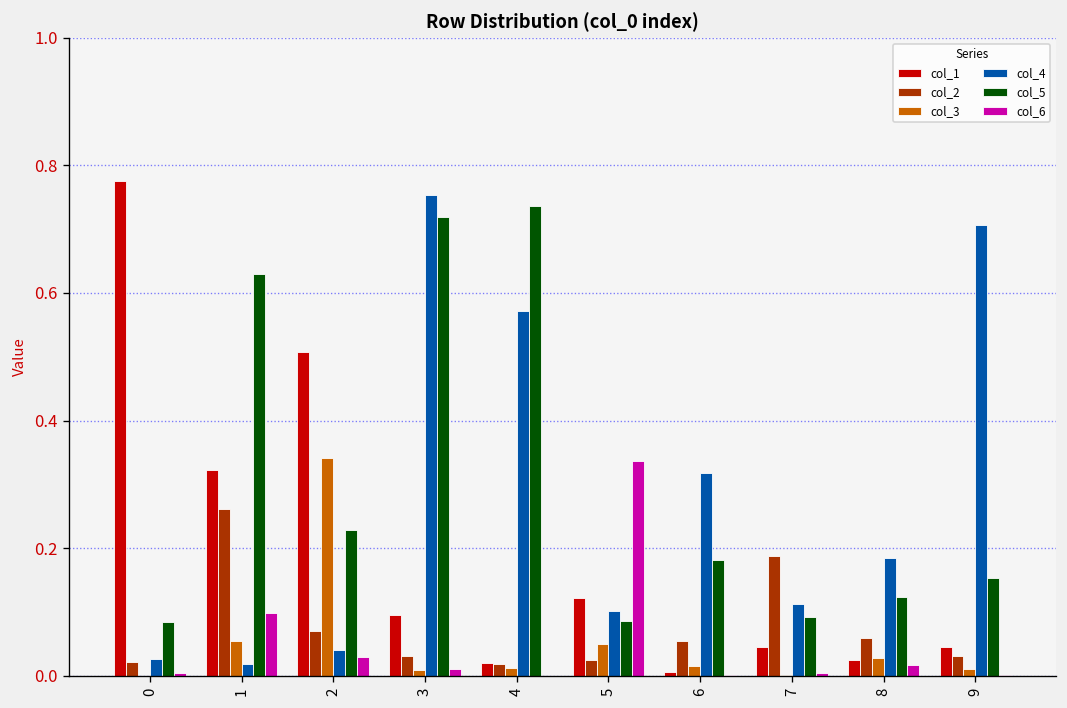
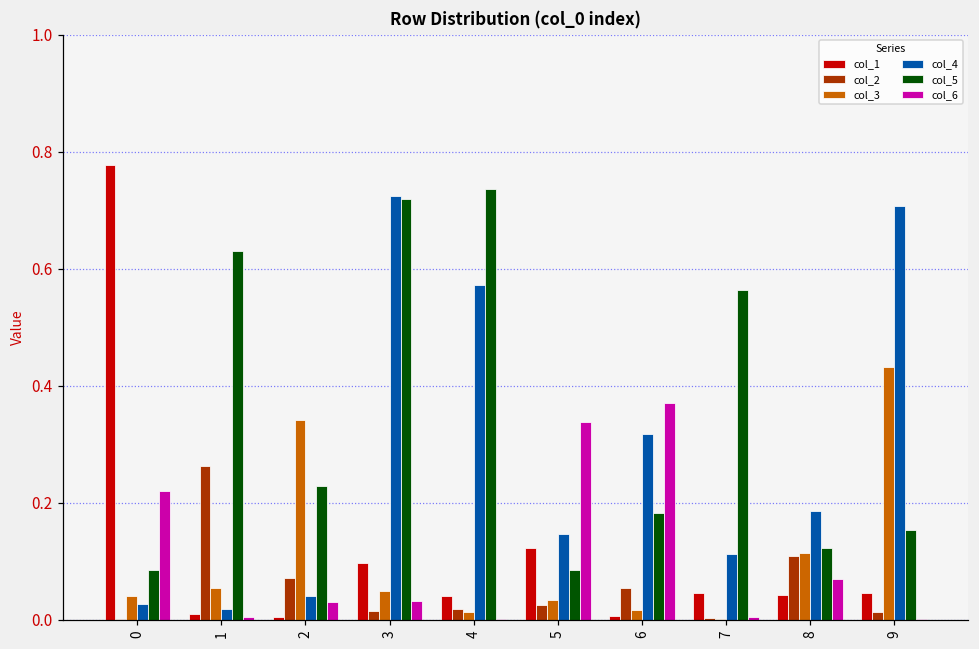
col_2, 0: 0.02 -> 0.00
col_3, 0: 0.00 -> 0.04
col_6, 0: 0.01 -> 0.22
col_1, 1: 0.32 -> 0.01
col_6, 1: 0.10 -> 0.00
col_1, 2: 0.51 -> 0.01
col_2, 3: 0.03 -> 0.02
col_3, 3: 0.01 -> 0.05
col_4, 3: 0.75 -> 0.72
col_6, 3: 0.01 -> 0.03
col_1, 4: 0.02 -> 0.04
col_3, 5: 0.05 -> 0.03
col_4, 5: 0.10 -> 0.15
col_6, 6: 0.00 -> 0.37
col_2, 7: 0.19 -> 0.00
col_5, 7: 0.09 -> 0.56
col_1, 8: 0.02 -> 0.04
col_2, 8: 0.06 -> 0.11
col_3, 8: 0.03 -> 0.11
col_6, 8: 0.02 -> 0.07
col_2, 9: 0.03 -> 0.01
col_3, 9: 0.01 -> 0.43
